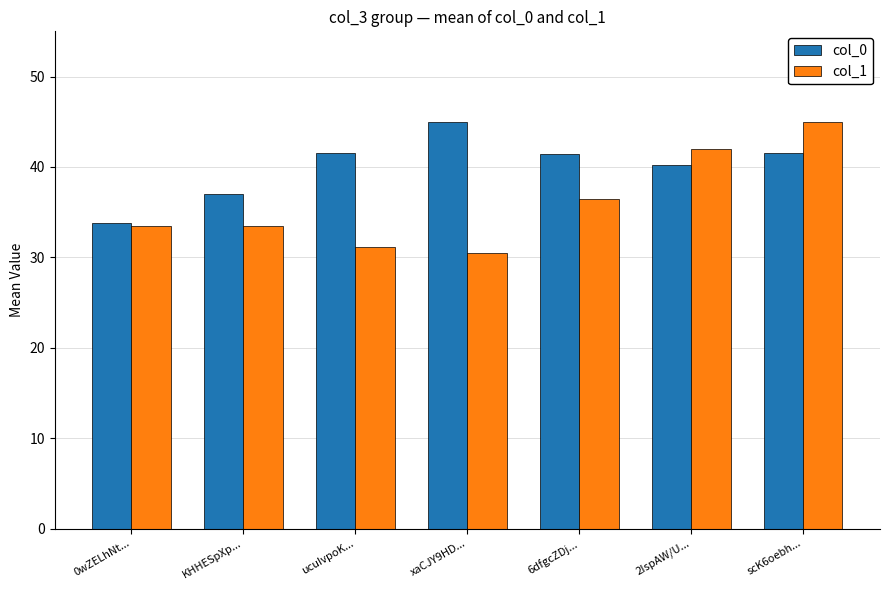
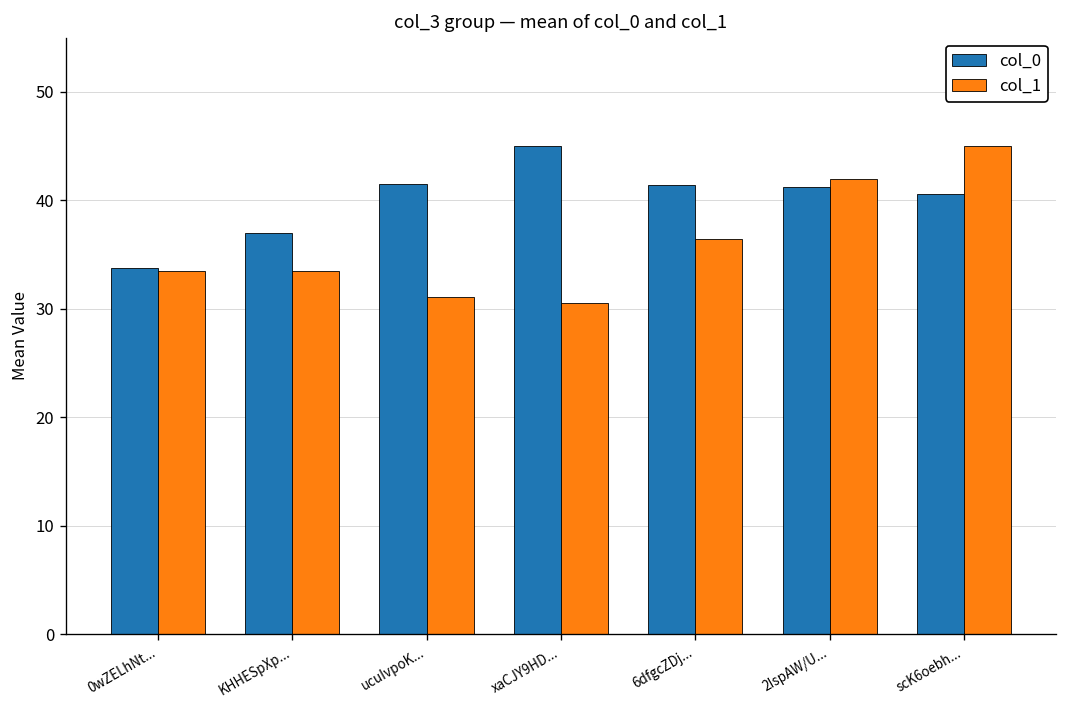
col_0, 2IspAW/U...: 40 -> 41
col_0, scK6oebh...: 42 -> 41
